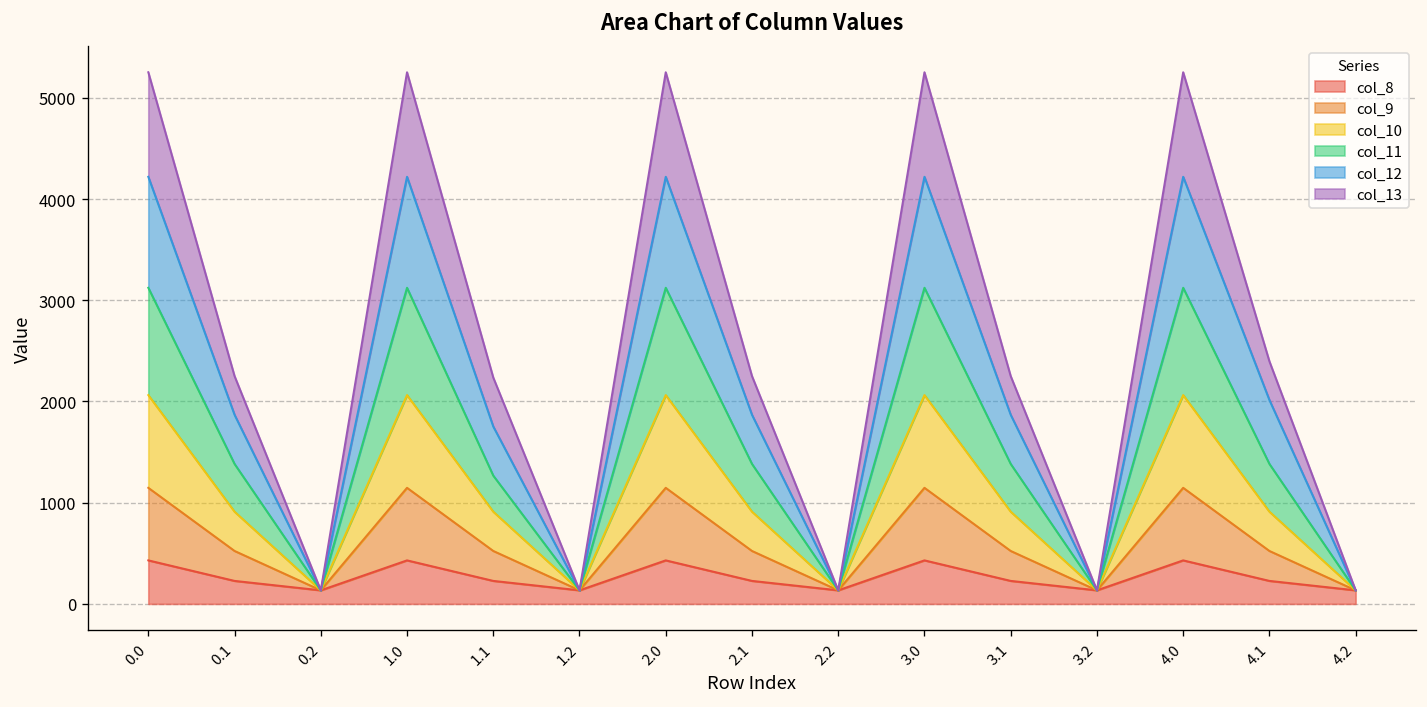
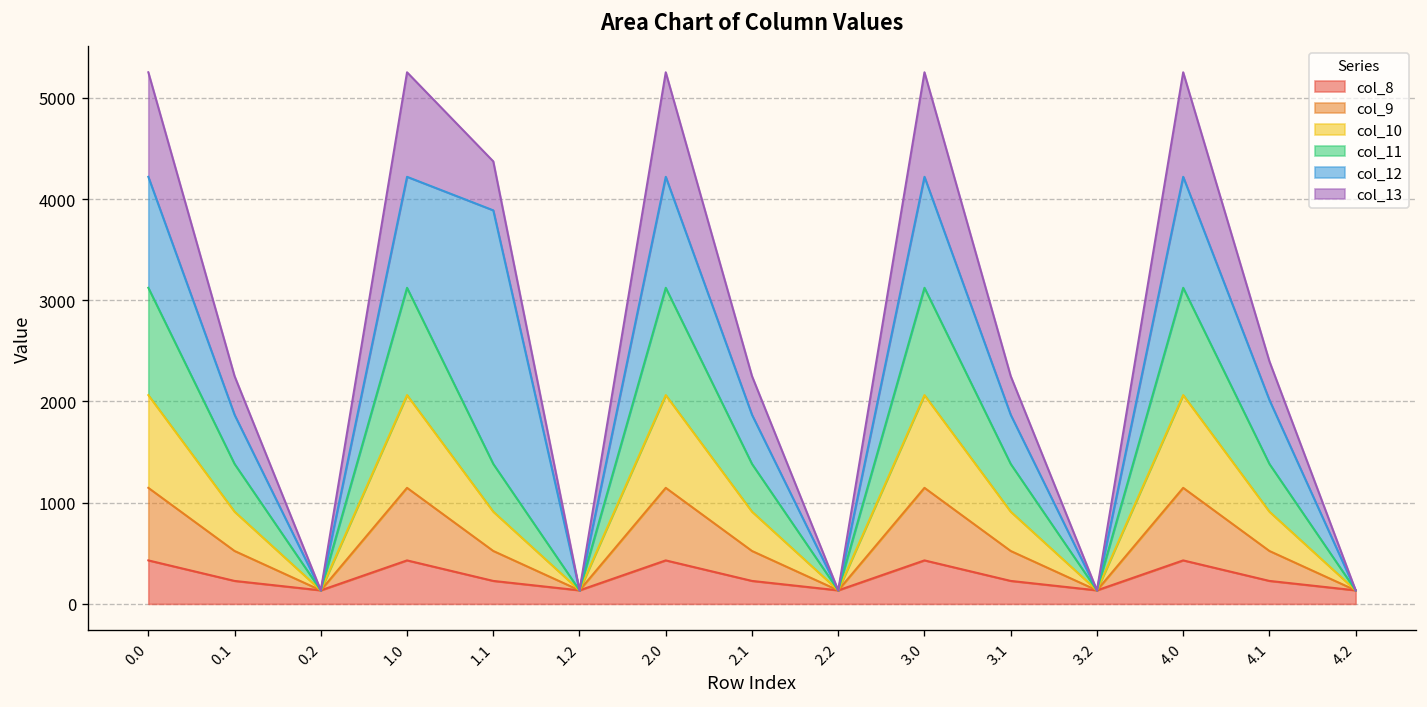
col_11, 1.1: 400 -> 500
col_12, 1.1: 500 -> 2500
